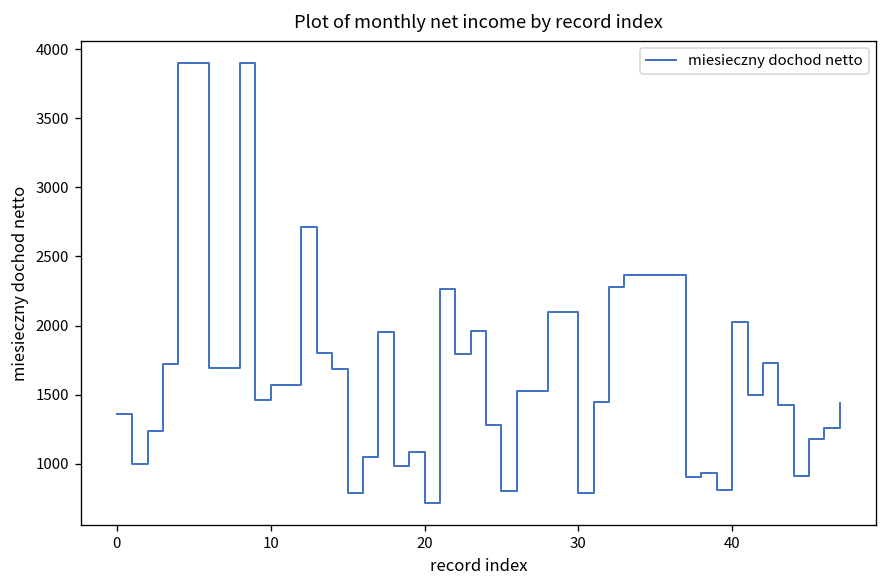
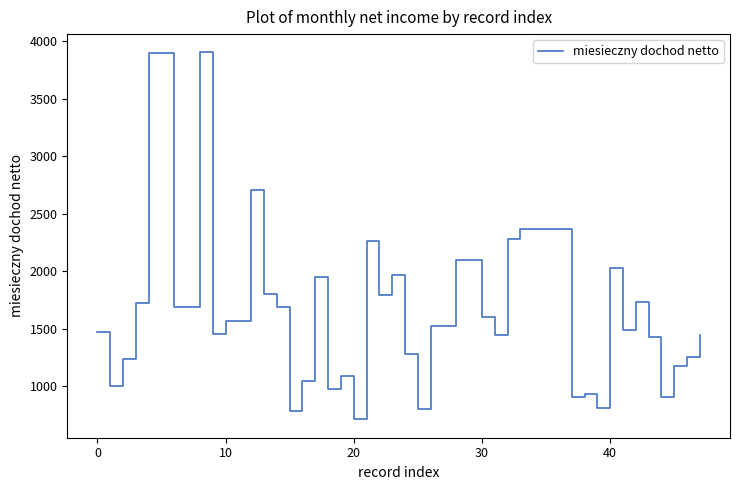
0: 1360 -> 1470
30: 790 -> 1600
